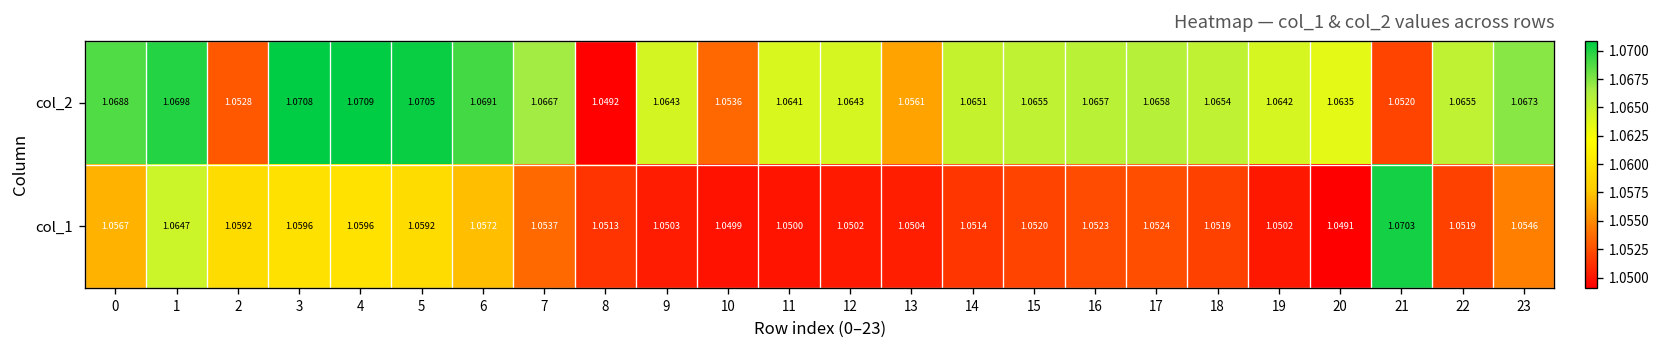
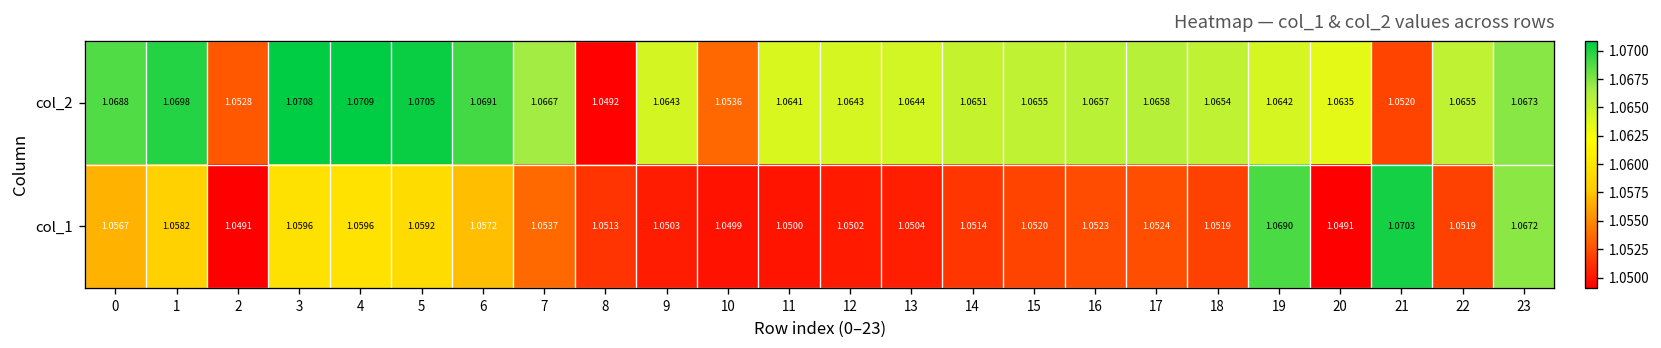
col_2, 13: 1.0561 -> 1.0644
col_1, 1: 1.0647 -> 1.0582
col_1, 2: 1.0592 -> 1.0491
col_1, 19: 1.0502 -> 1.0690
col_1, 23: 1.0546 -> 1.0672
